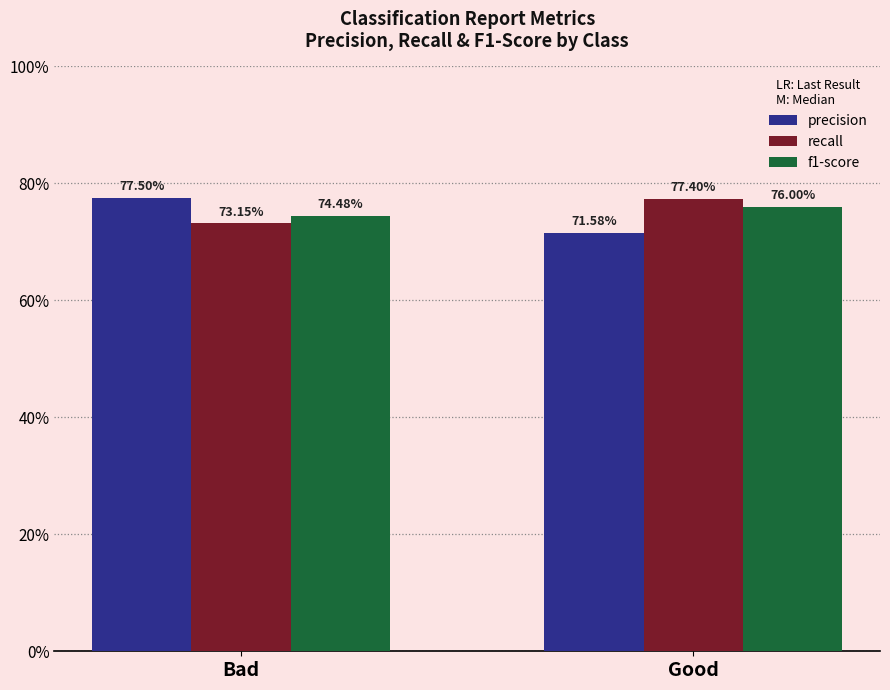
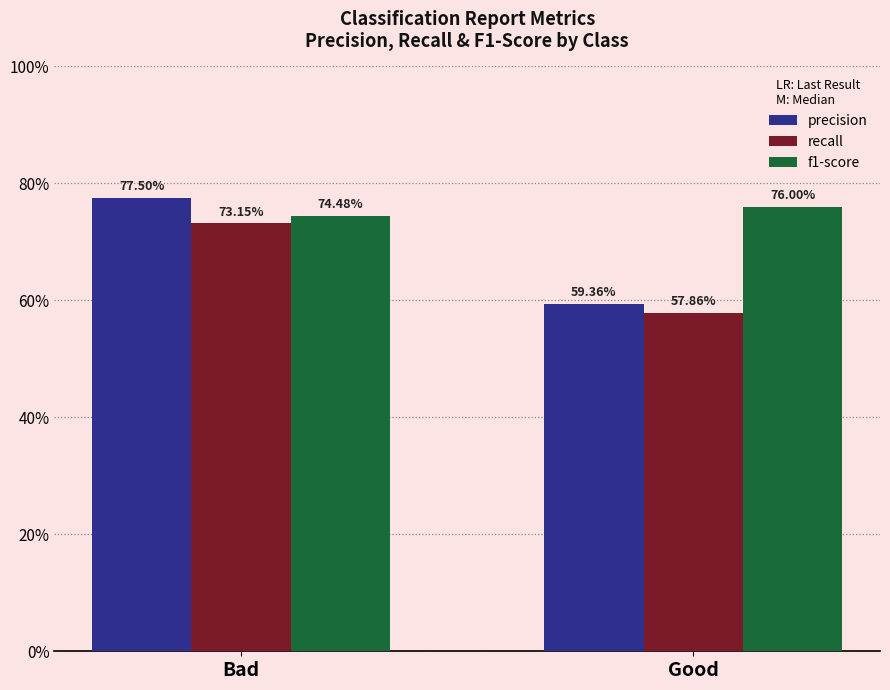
precision, Good: 71.58% -> 59.36%
recall, Good: 77.40% -> 57.86%
